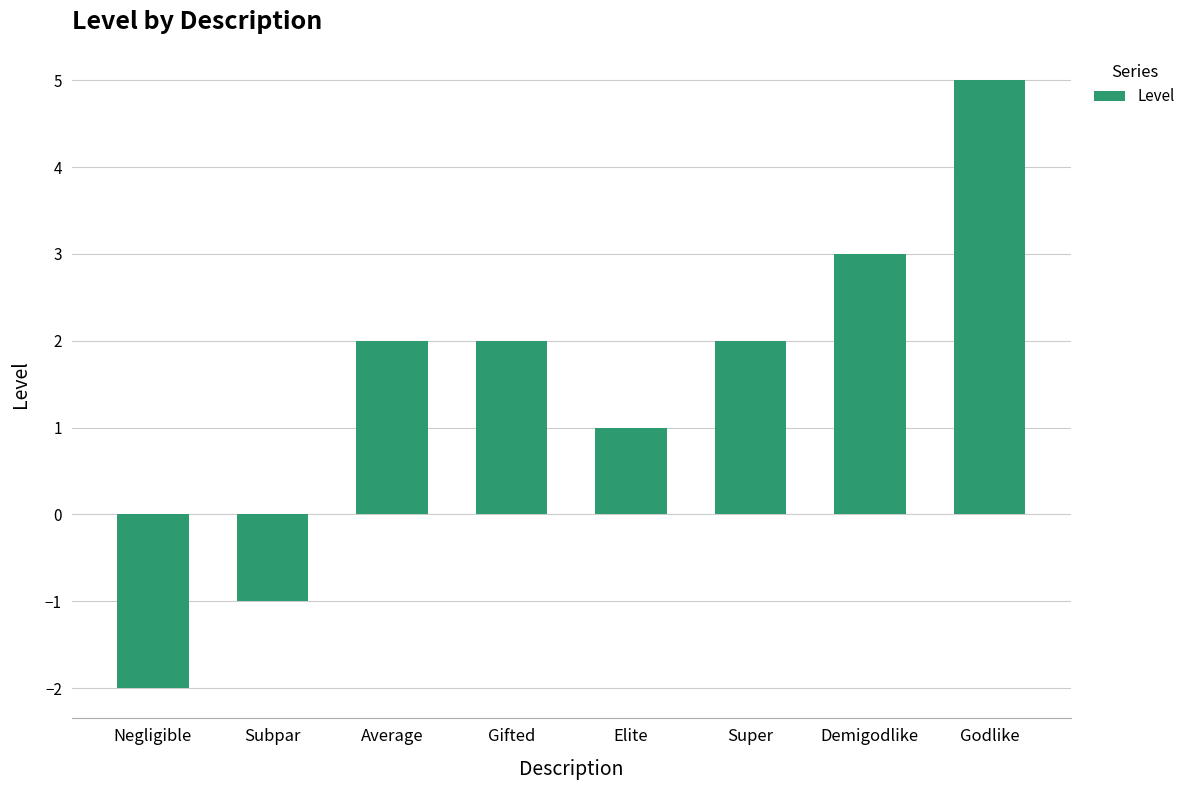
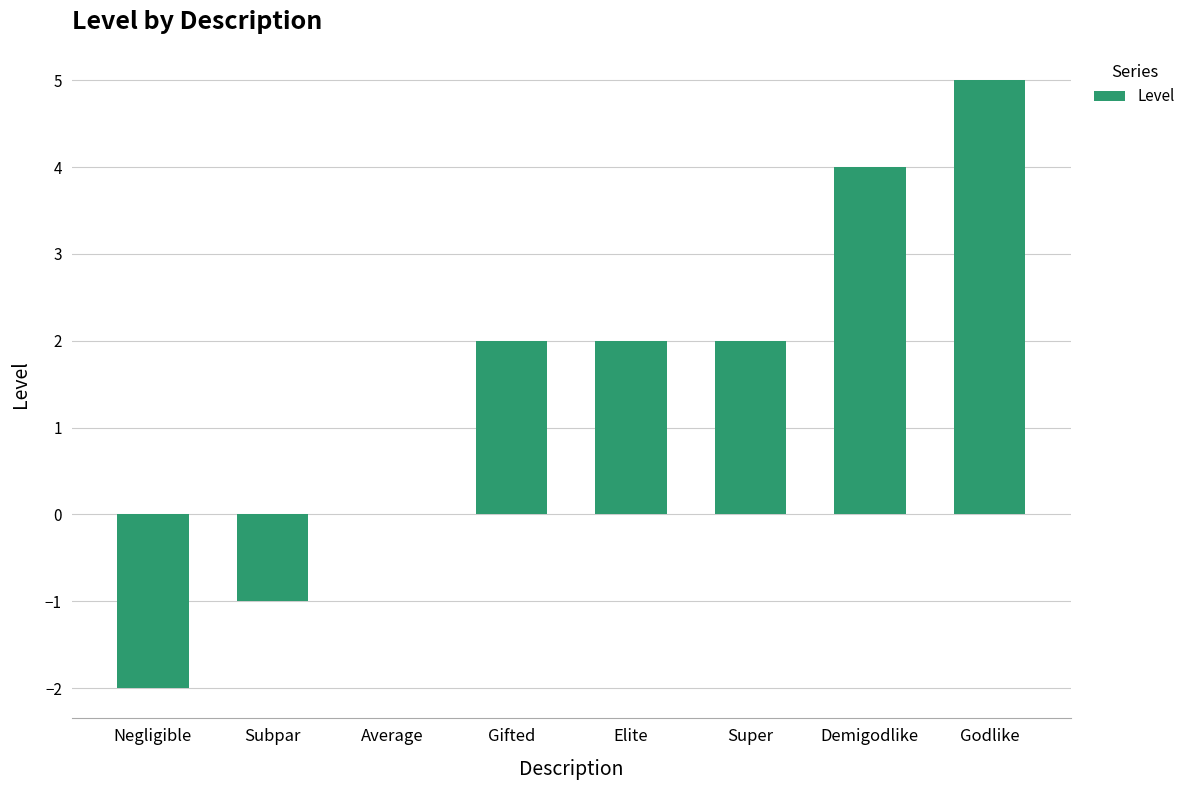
Average: 2 -> 0
Elite: 1 -> 2
Demigodlike: 3 -> 4
